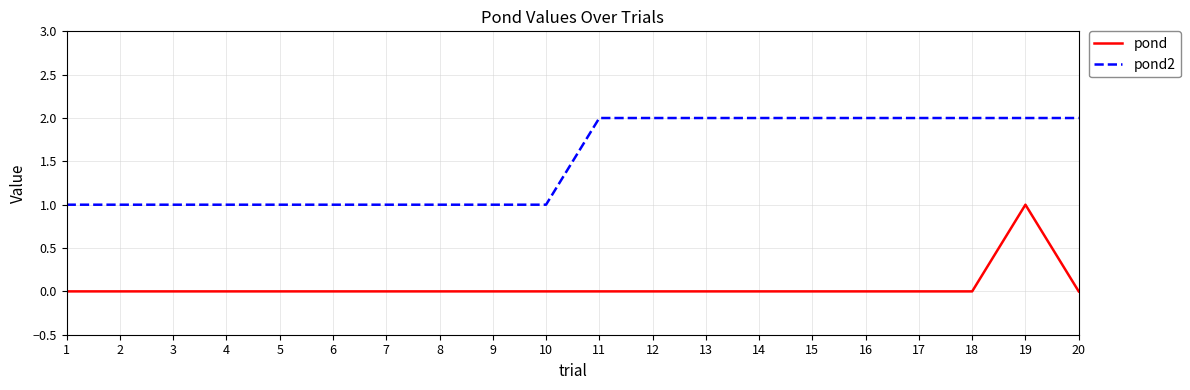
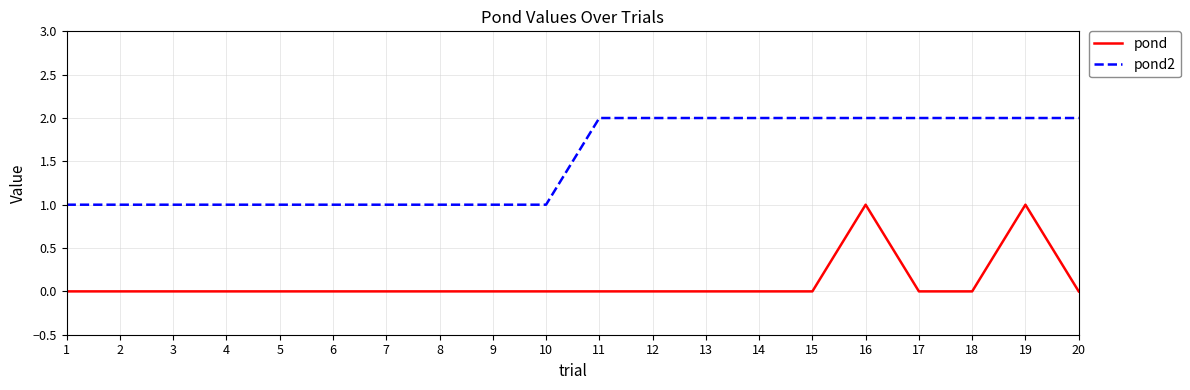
pond, 16: 0 -> 1
